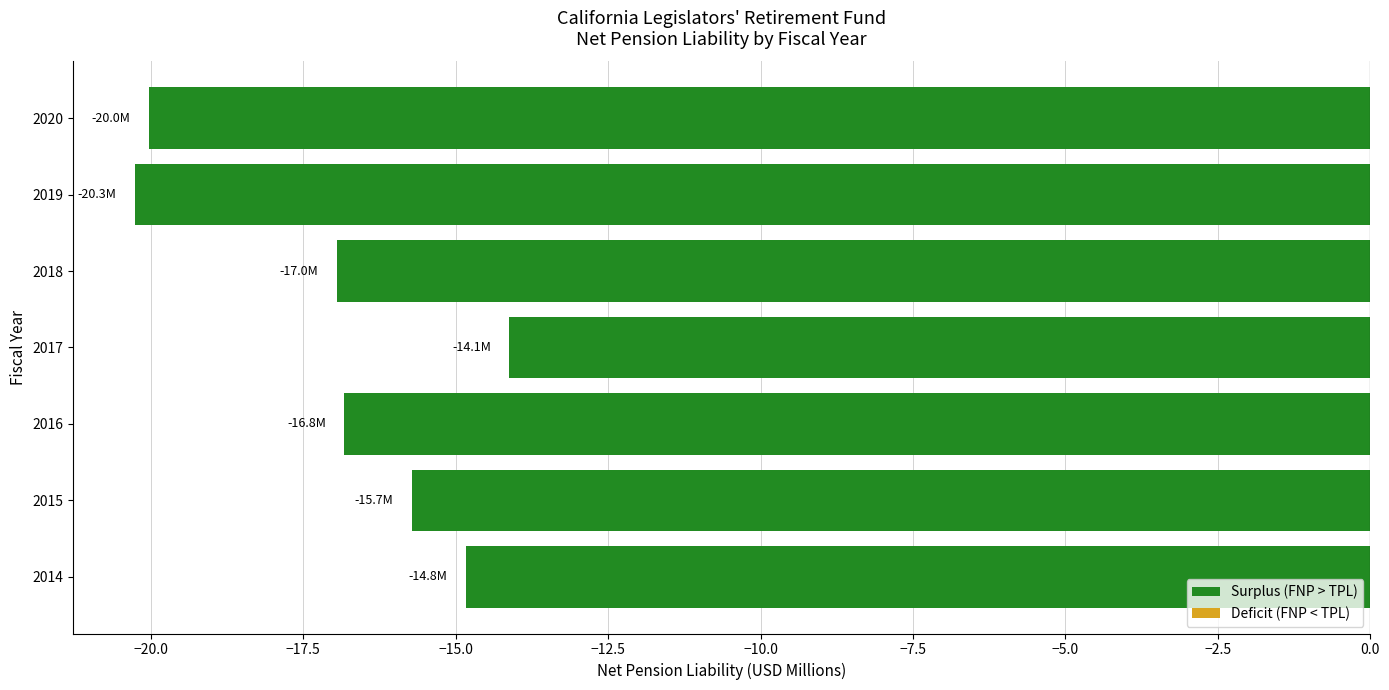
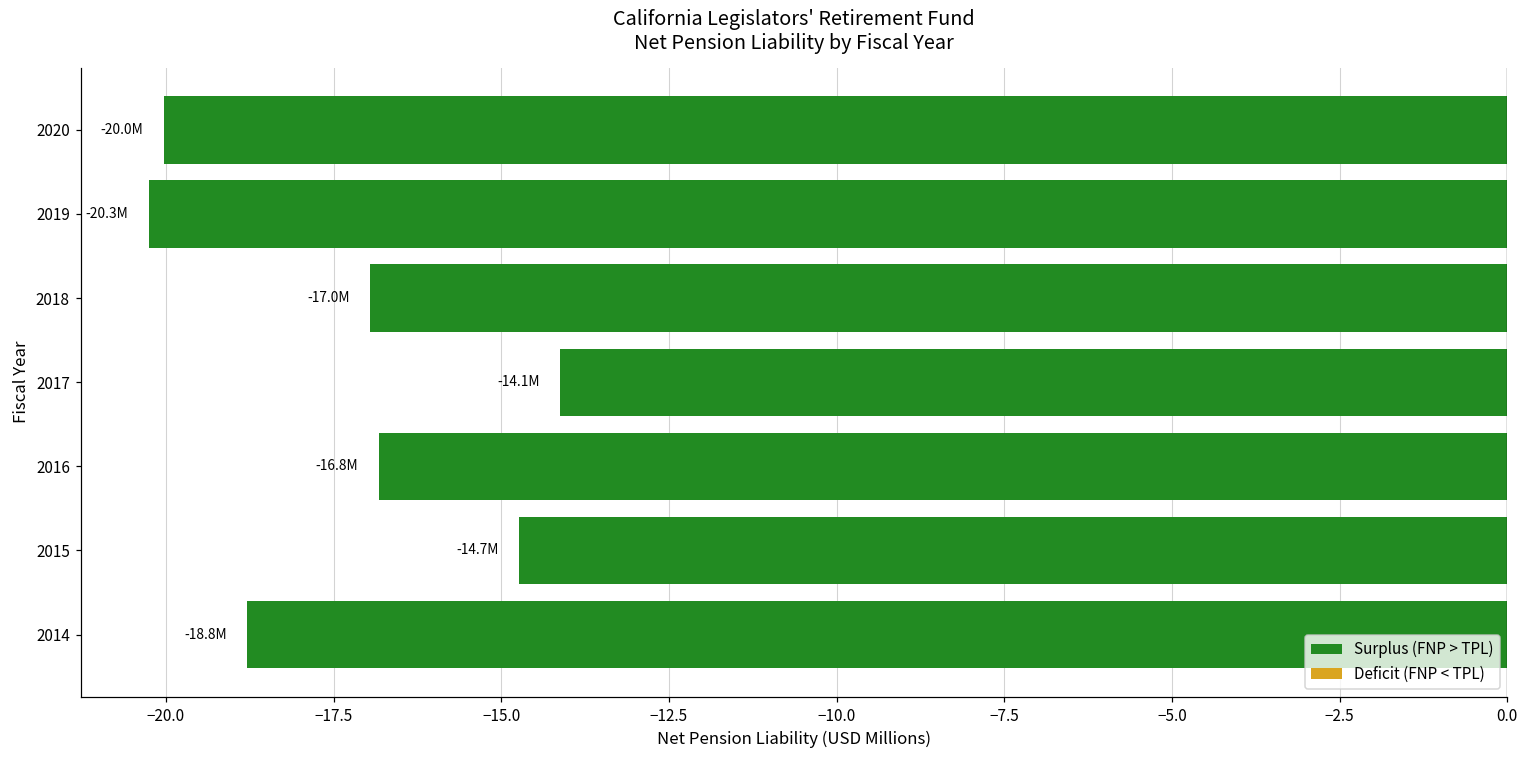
2015: -15.7M -> -14.7M
2014: -14.8M -> -18.8M
